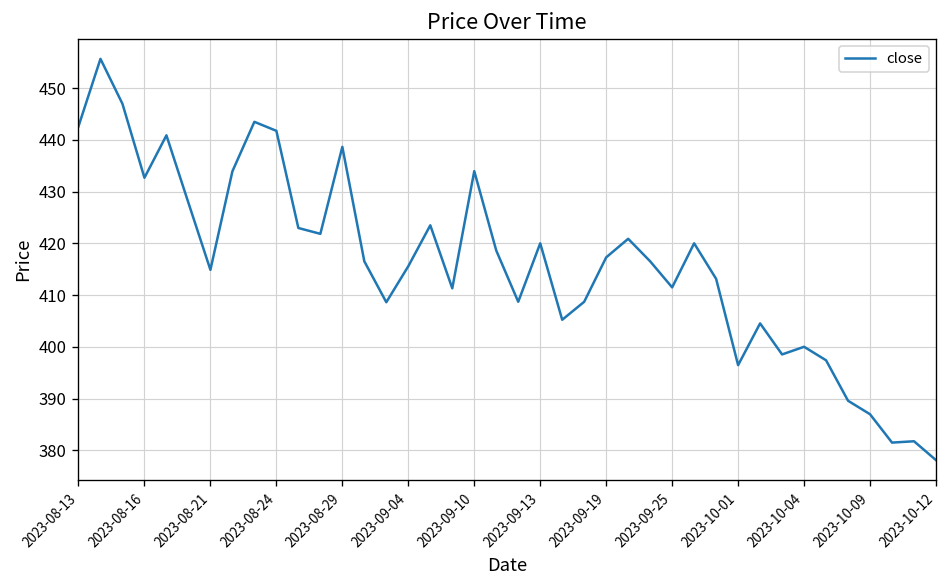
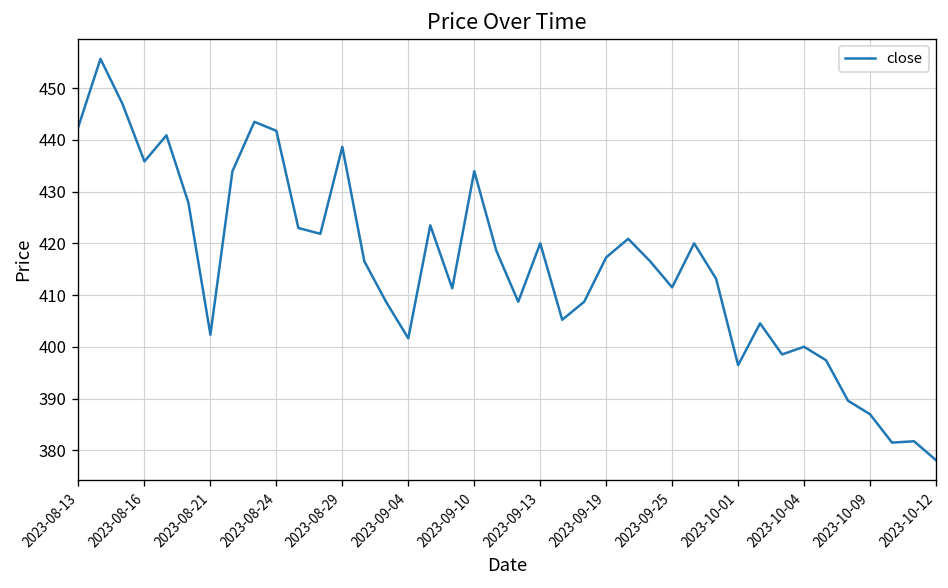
2023-08-16: 433 -> 436
2023-08-21: 415 -> 402
2023-09-04: 416 -> 402
